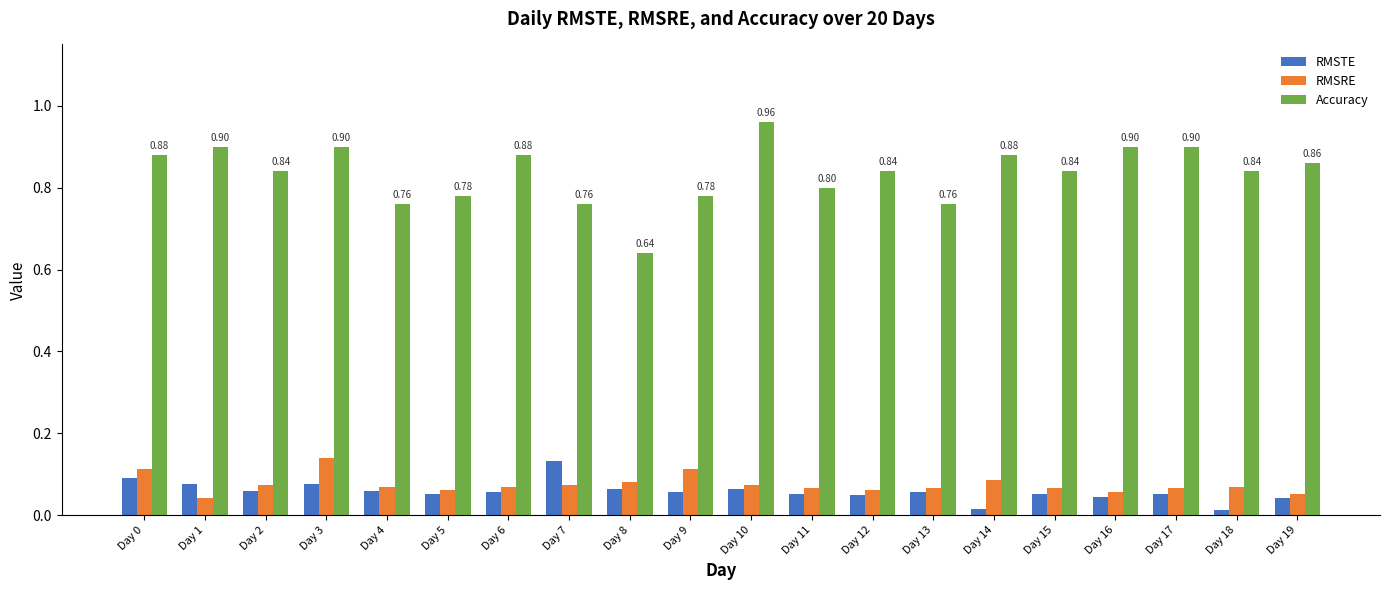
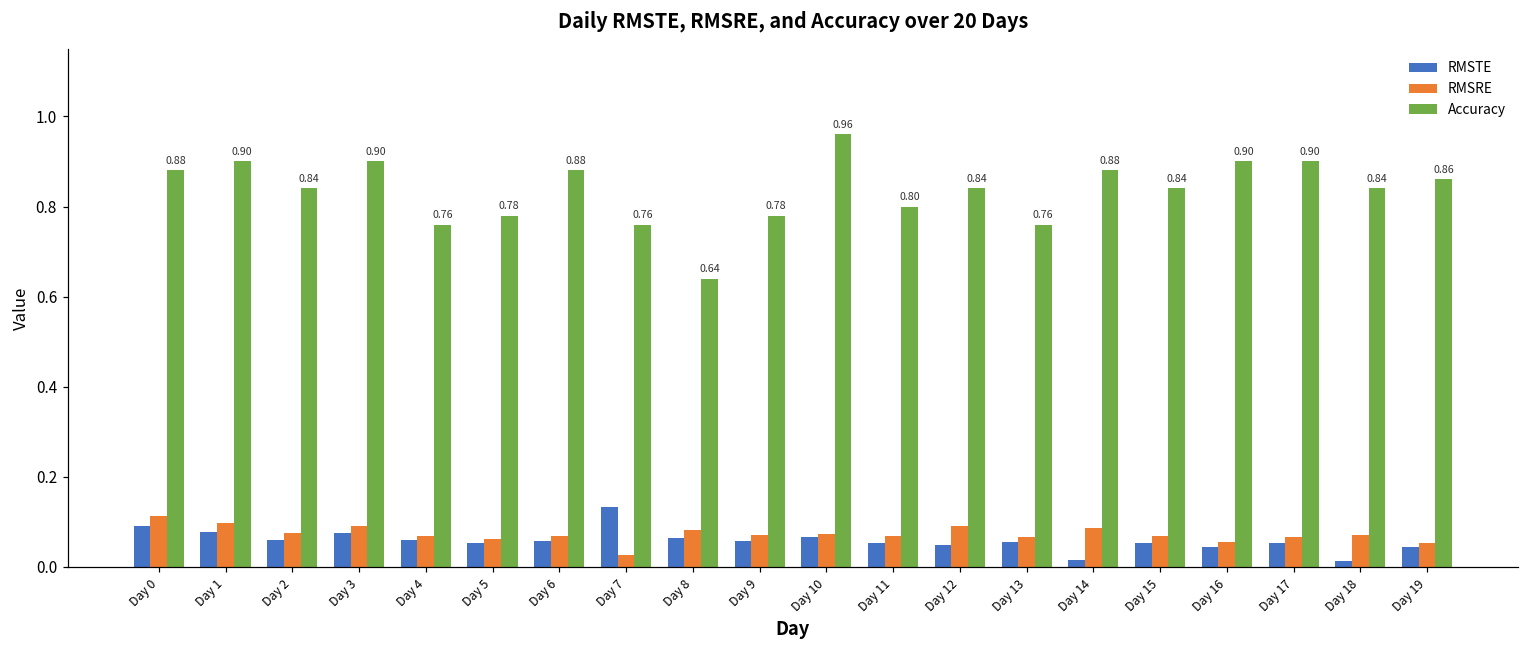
RMSRE, Day 1: 0.04 -> 0.10
RMSRE, Day 3: 0.14 -> 0.09
RMSRE, Day 7: 0.07 -> 0.03
RMSRE, Day 9: 0.11 -> 0.07
RMSRE, Day 12: 0.06 -> 0.09
